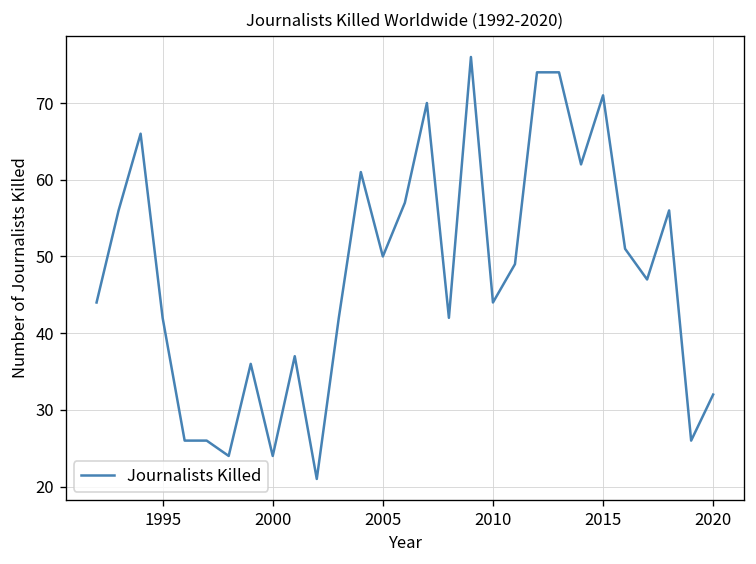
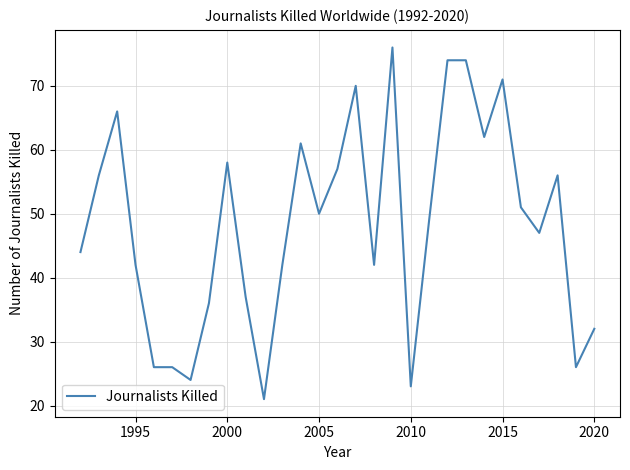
2000: 24 -> 58
2010: 44 -> 23
